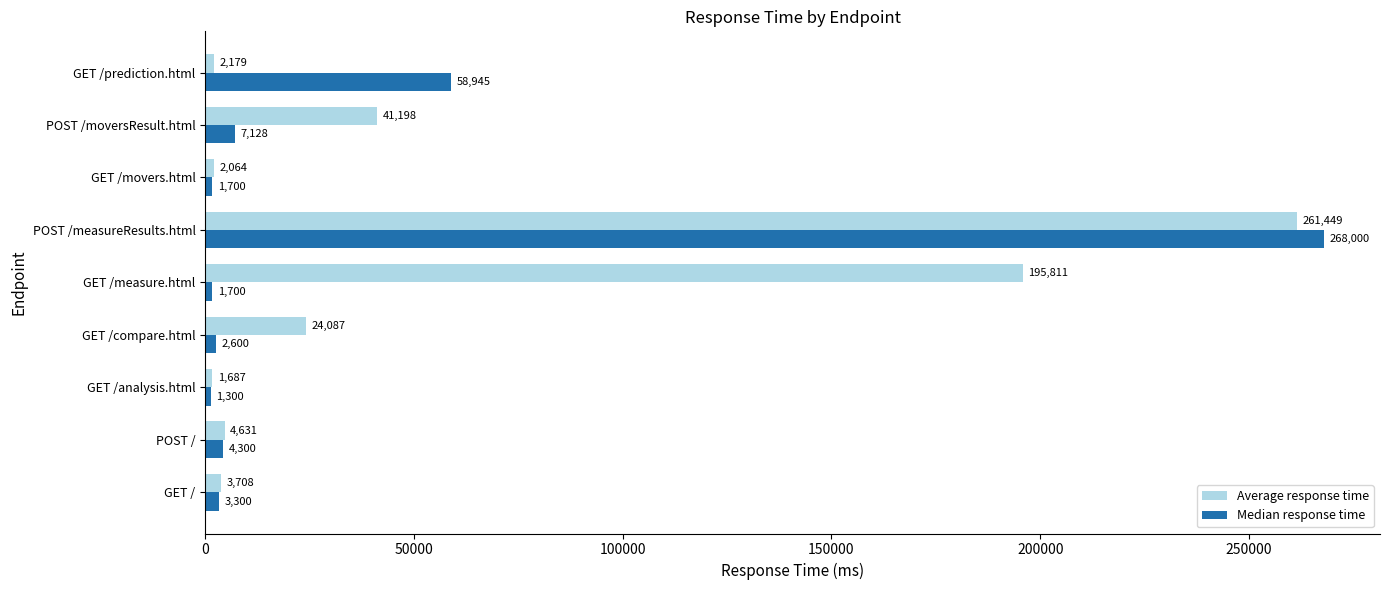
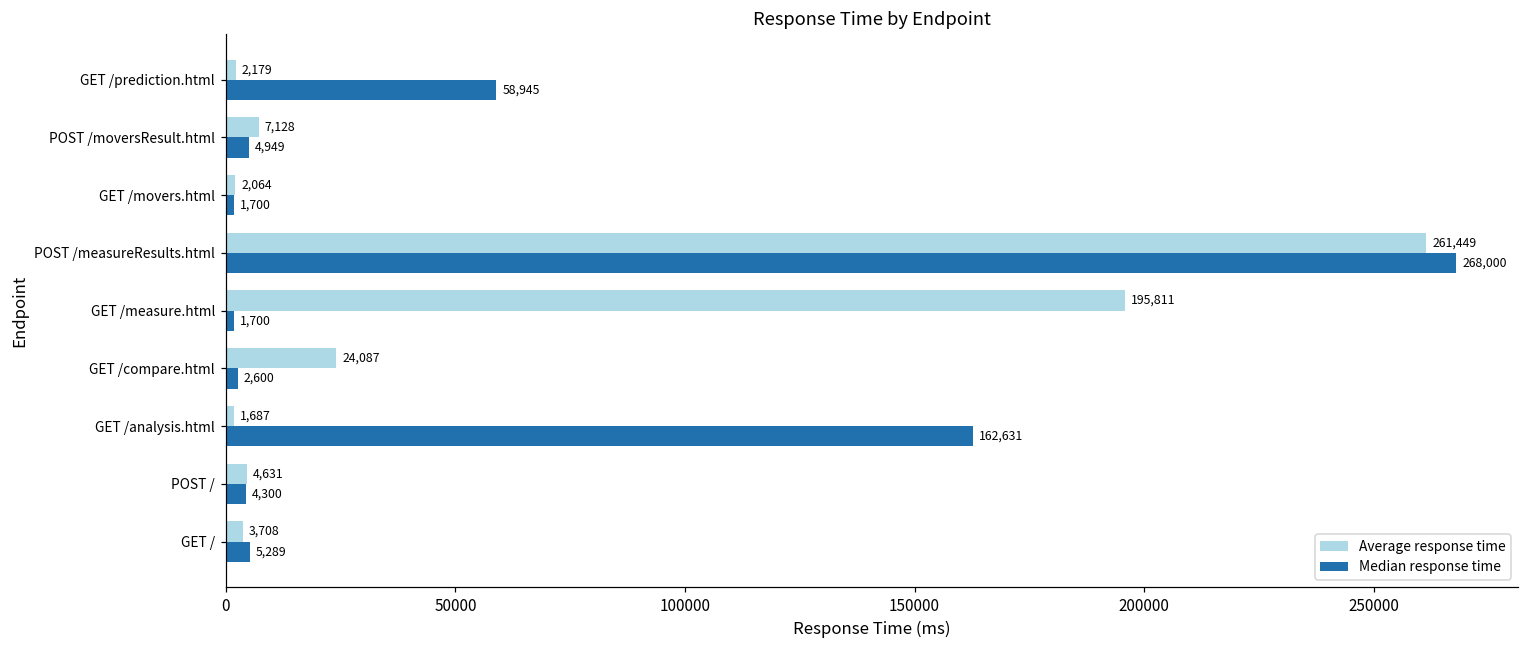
Average response time, POST /moversResult.html: 41,198 -> 7,128
Median response time, POST /moversResult.html: 7,128 -> 4,949
Median response time, GET /analysis.html: 1,300 -> 162,631
Median response time, GET /: 3,300 -> 5,289
